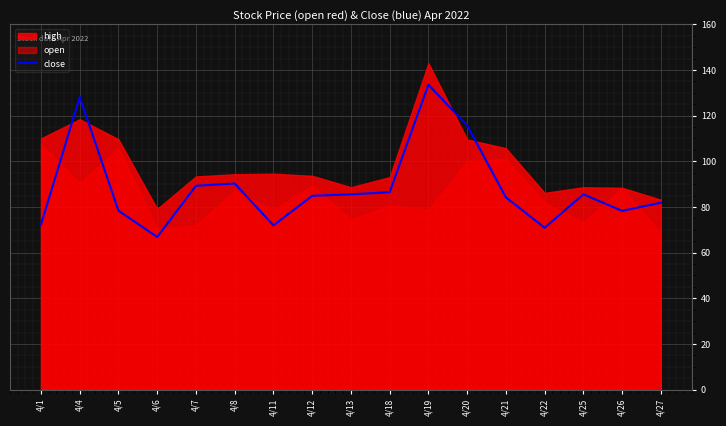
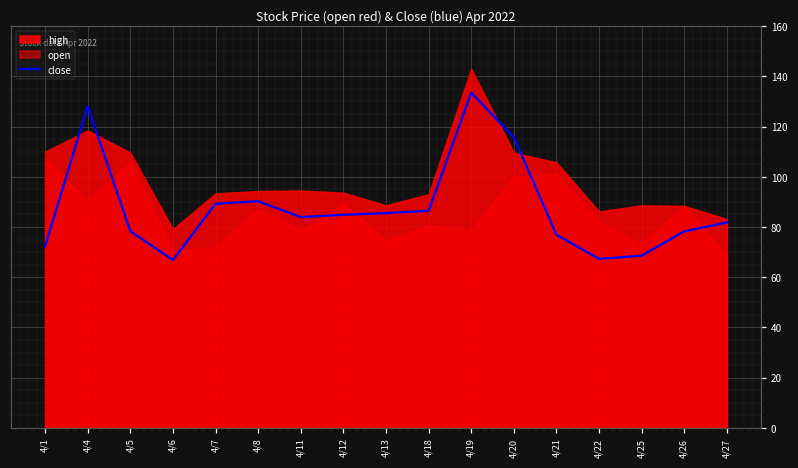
close, 4/11: 72 -> 84
close, 4/21: 84 -> 77
close, 4/22: 71 -> 67
close, 4/25: 86 -> 69
